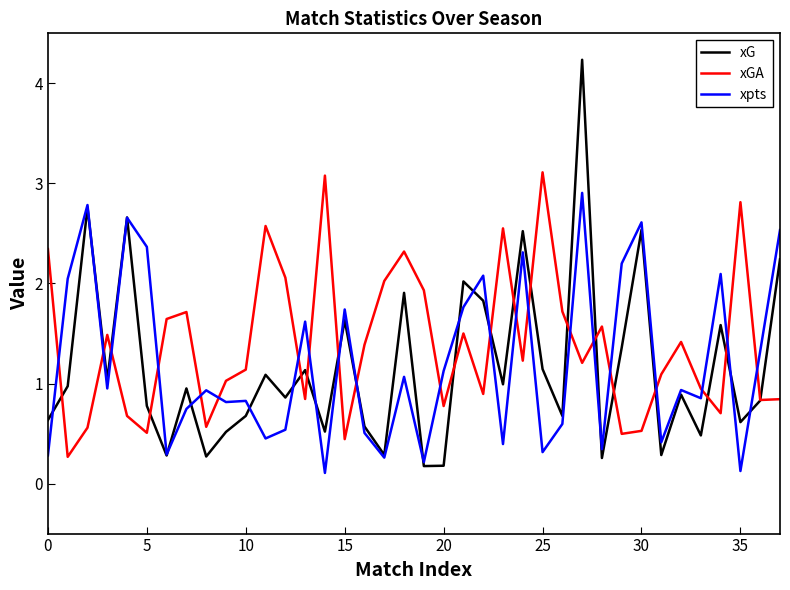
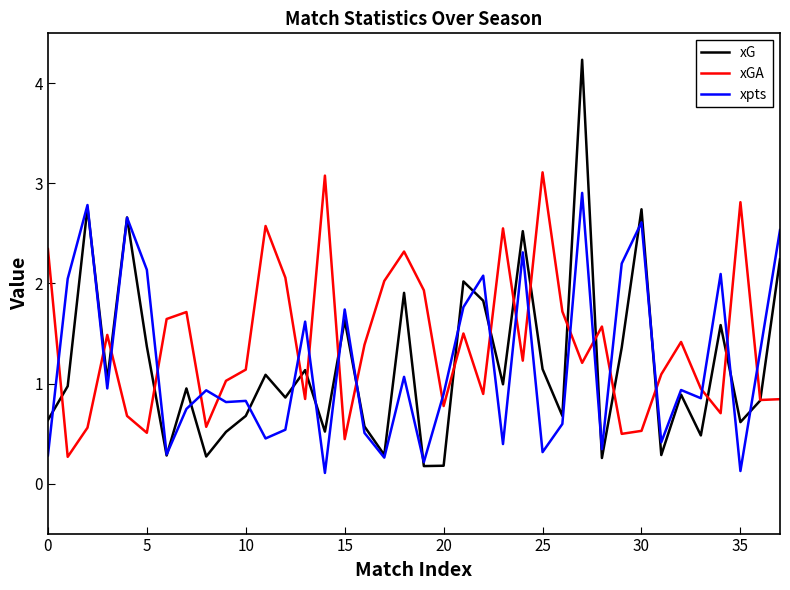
xG, 5: 0.78 -> 1.37
xpts, 5: 2.37 -> 2.14
xpts, 20: 1.13 -> 0.90
xG, 30: 2.54 -> 2.74
